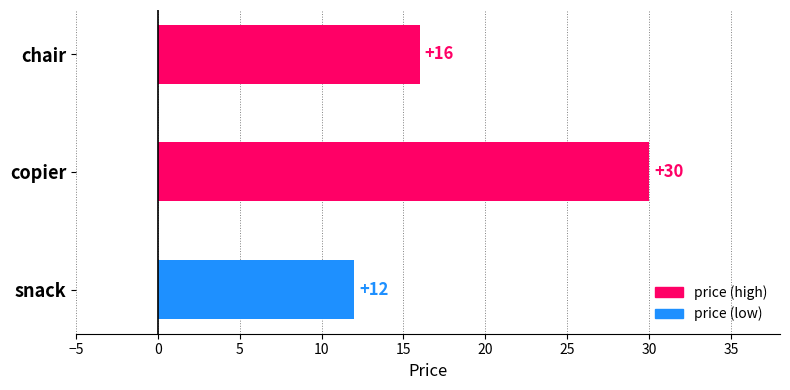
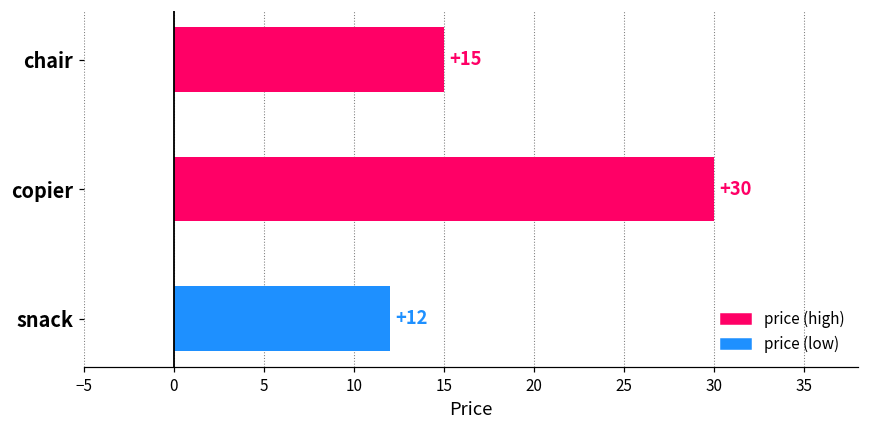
chair: +16 -> +15
